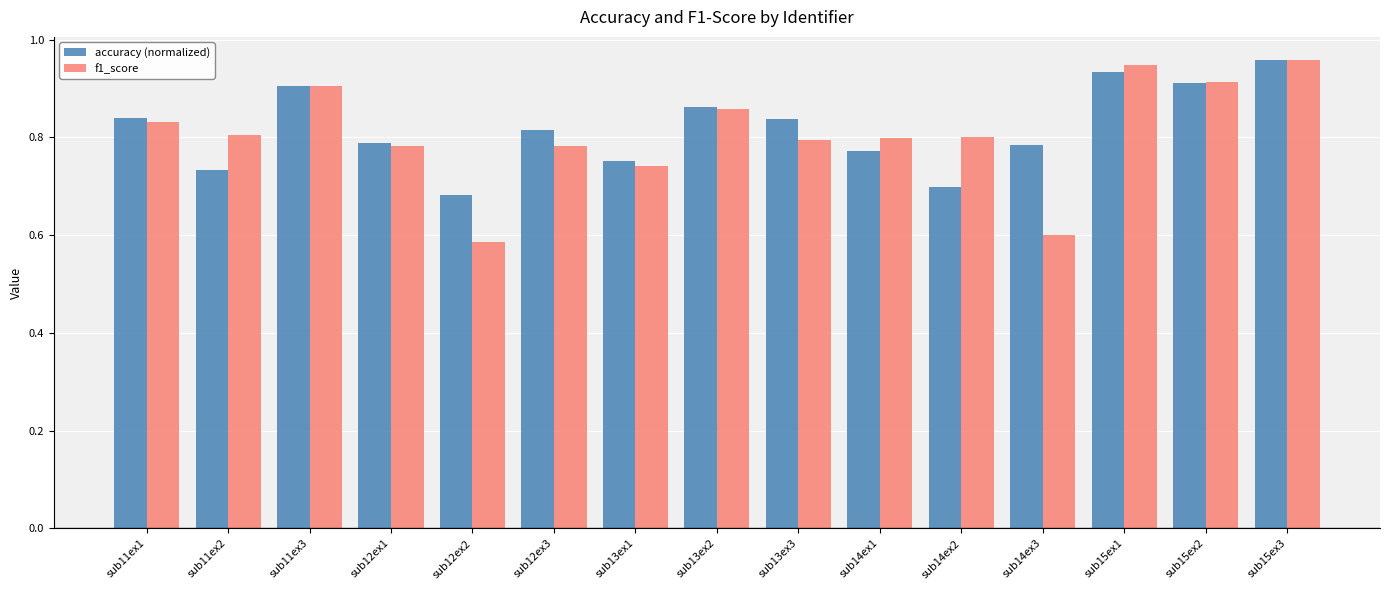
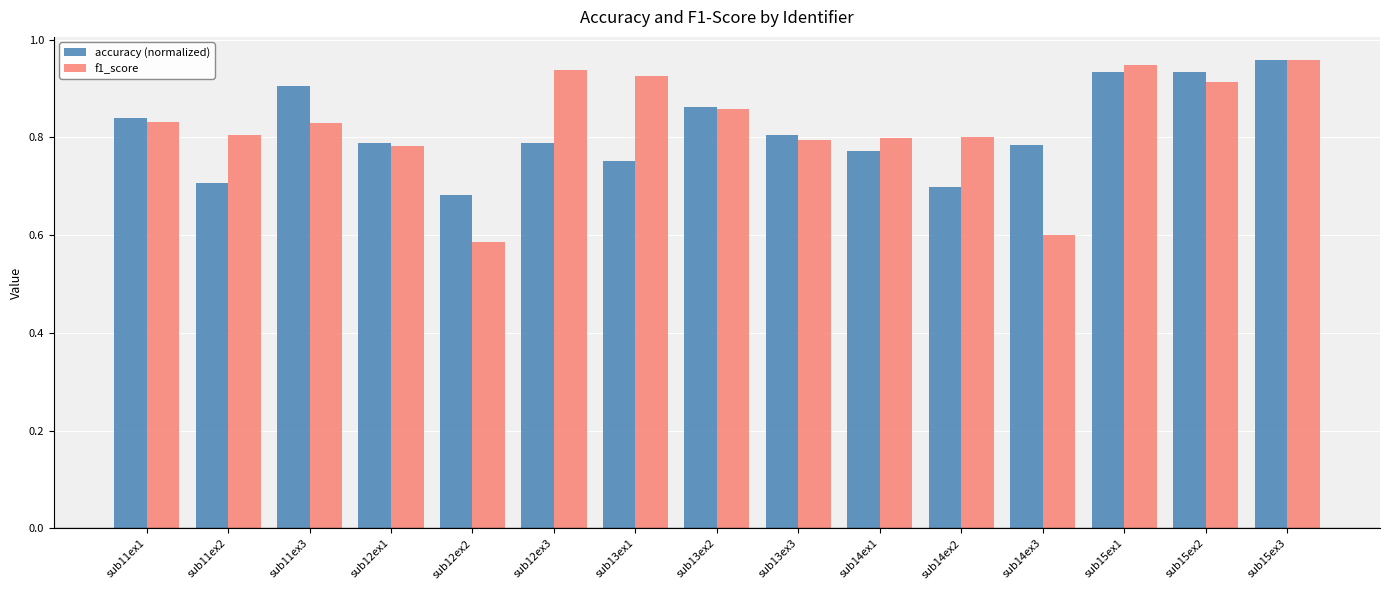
accuracy (normalized), sub11ex2: 0.73 -> 0.71
f1_score, sub11ex3: 0.91 -> 0.83
accuracy (normalized), sub12ex3: 0.81 -> 0.79
f1_score, sub12ex3: 0.78 -> 0.94
f1_score, sub13ex1: 0.74 -> 0.93
accuracy (normalized), sub13ex3: 0.84 -> 0.81
accuracy (normalized), sub15ex2: 0.91 -> 0.93
